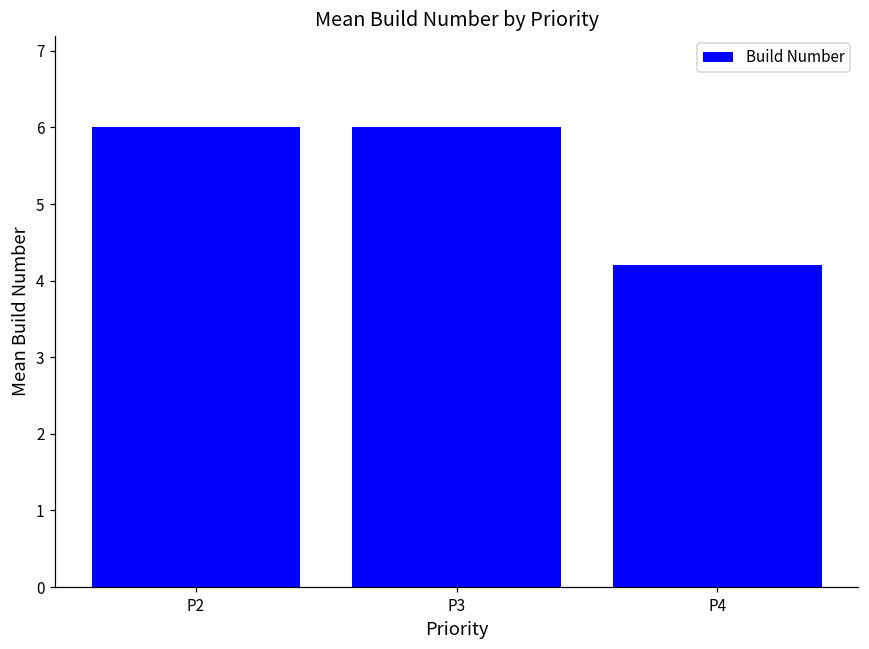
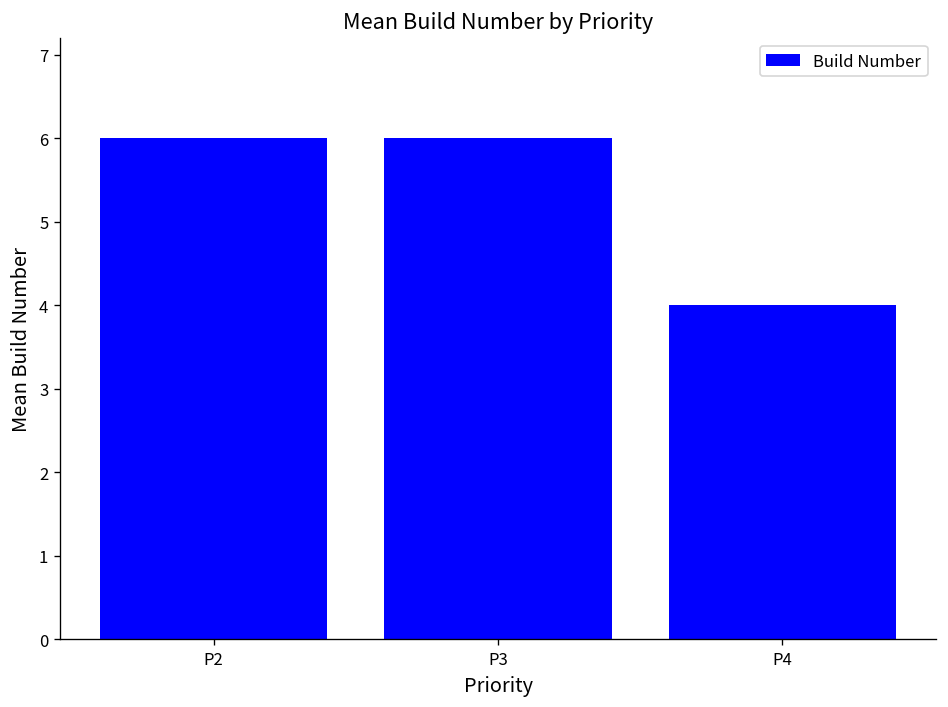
P4: 4.2 -> 4.0
